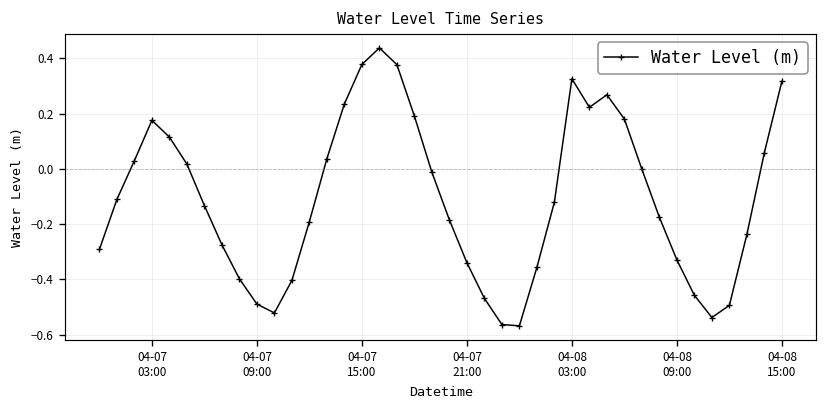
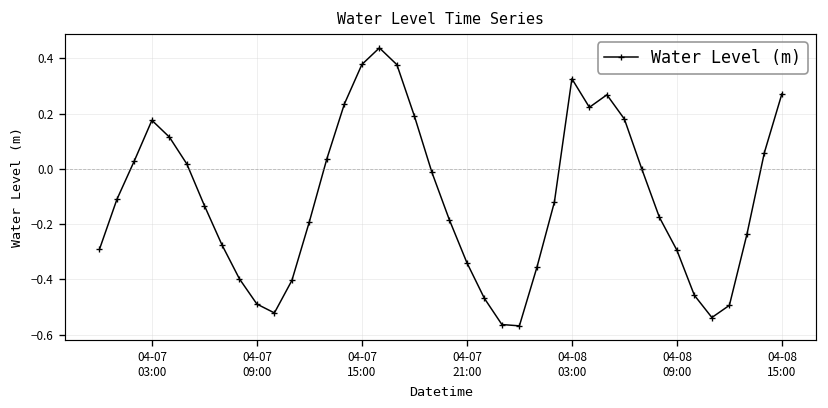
04-08 09:00: -0.33 -> -0.29
04-08 15:00: 0.32 -> 0.27
